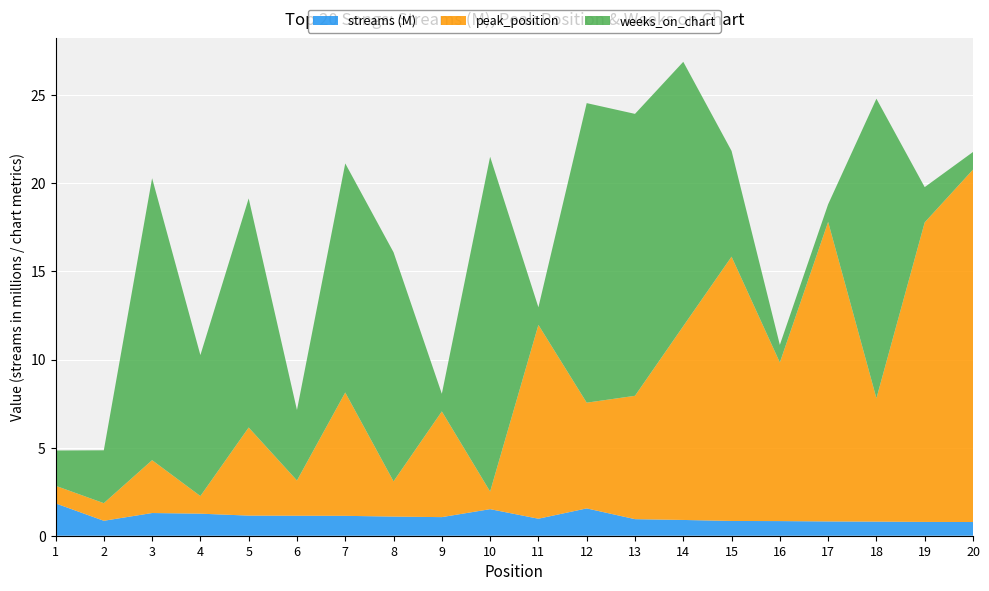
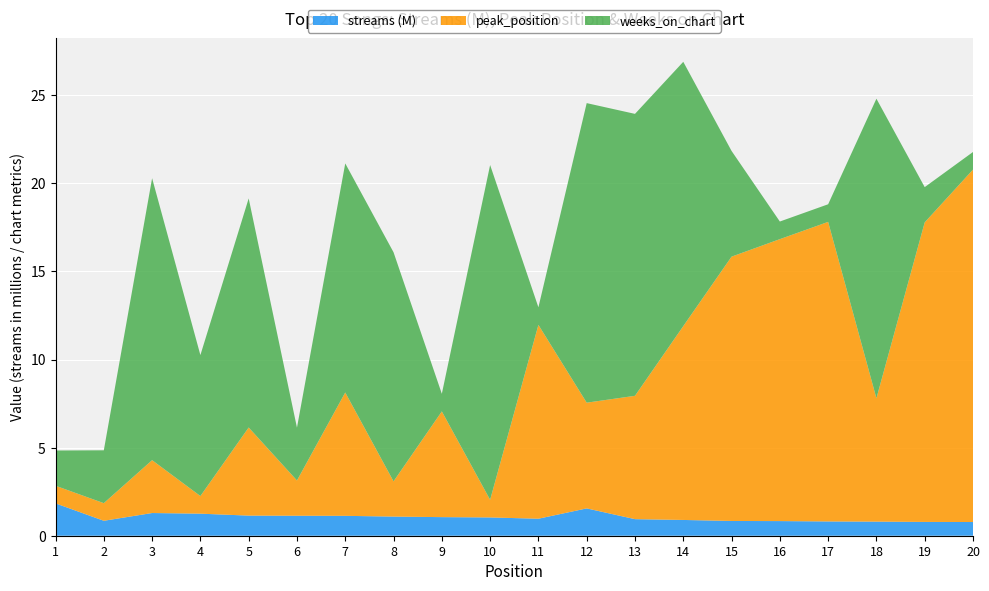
weeks_on_chart, 6: 4 -> 3
streams (M), 10: 1.5 -> 1.0
peak_position, 16: 9 -> 16
